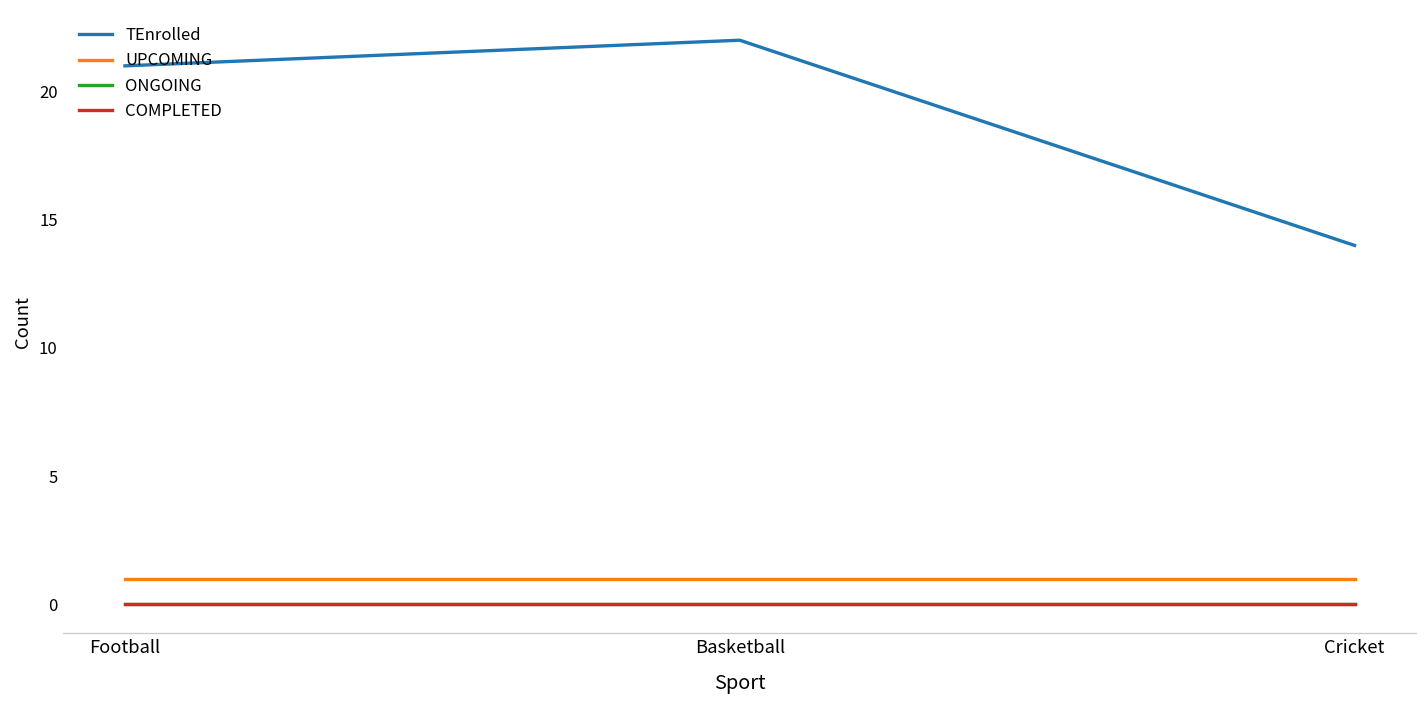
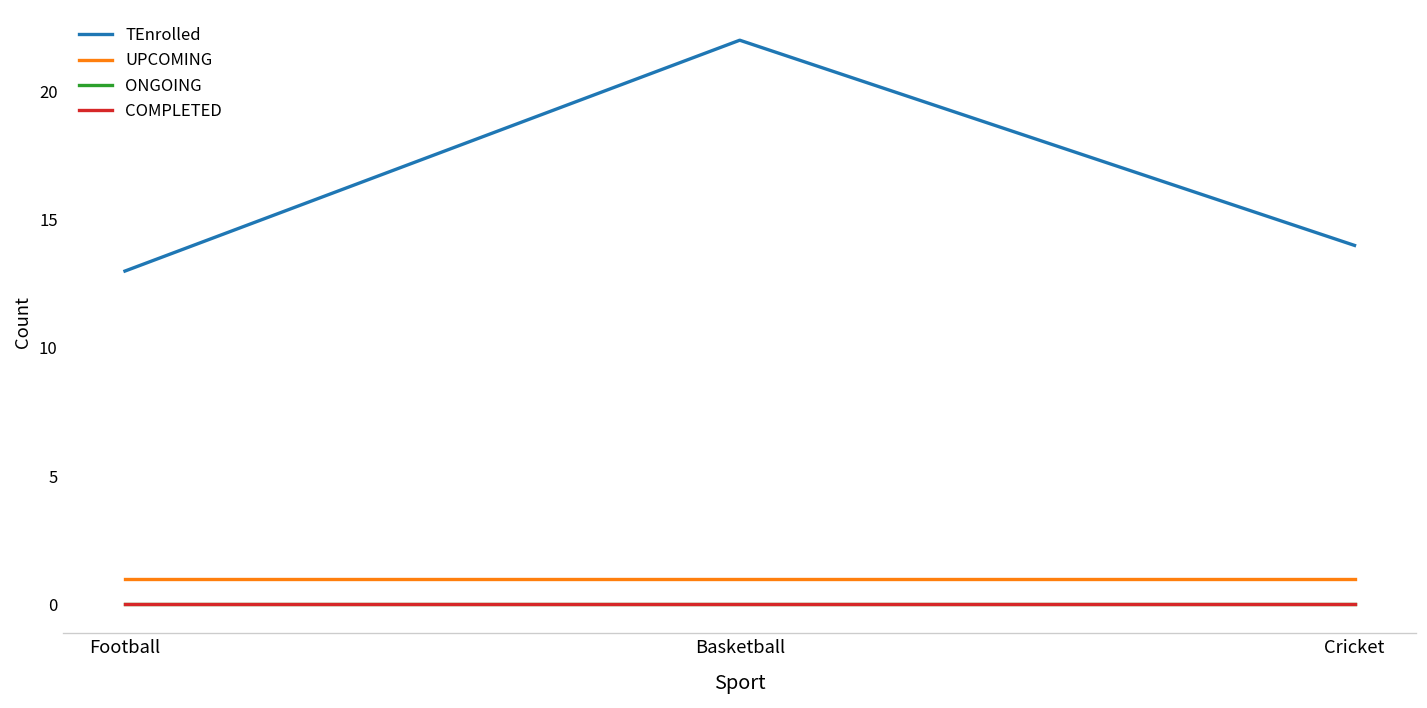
TEnrolled, Football: 21 -> 13
